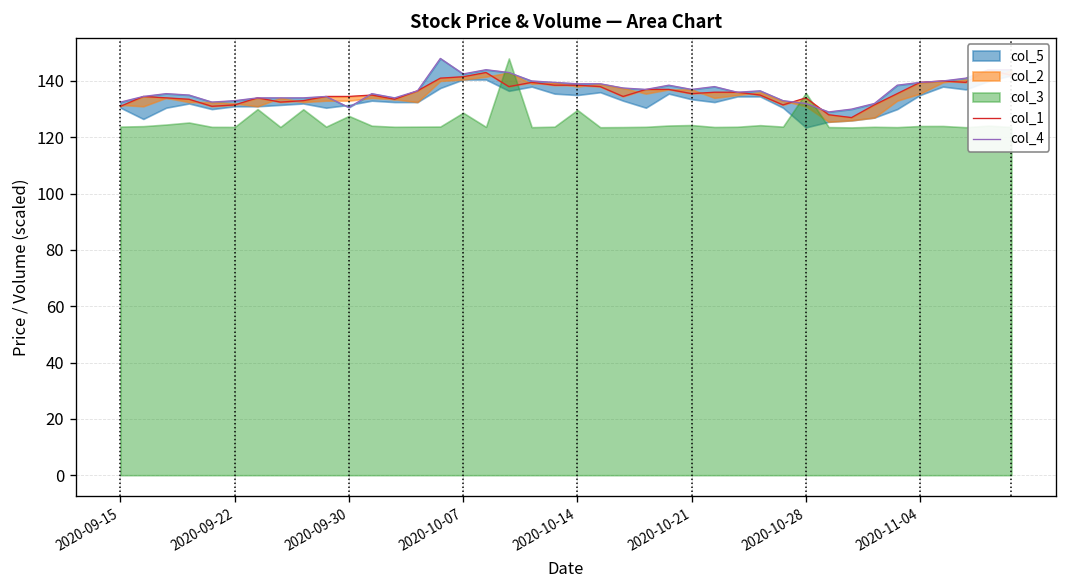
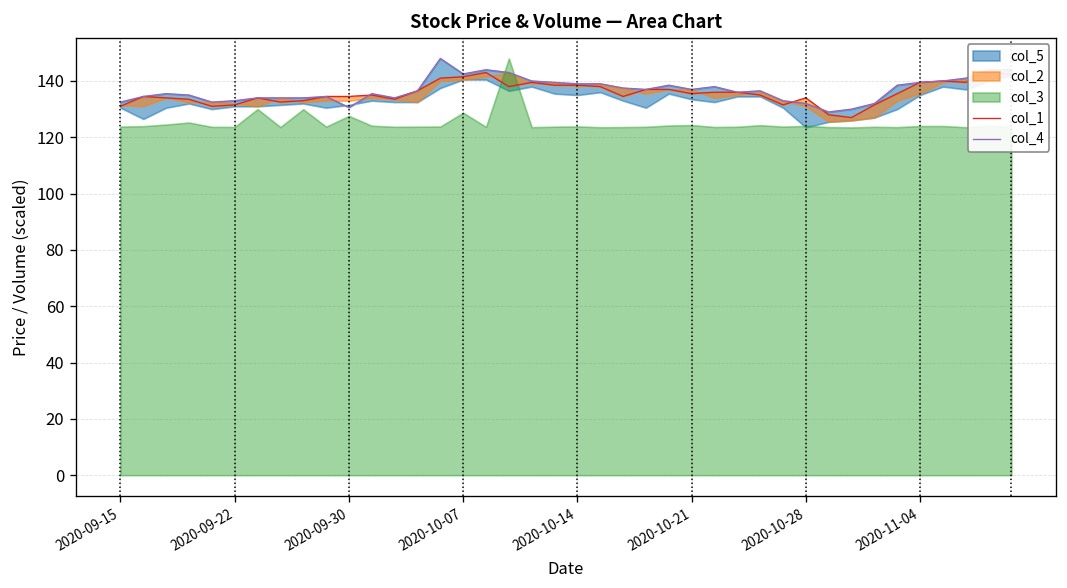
col_3, 2020-10-14: 130 -> 124
col_3, 2020-10-28: 136 -> 124
